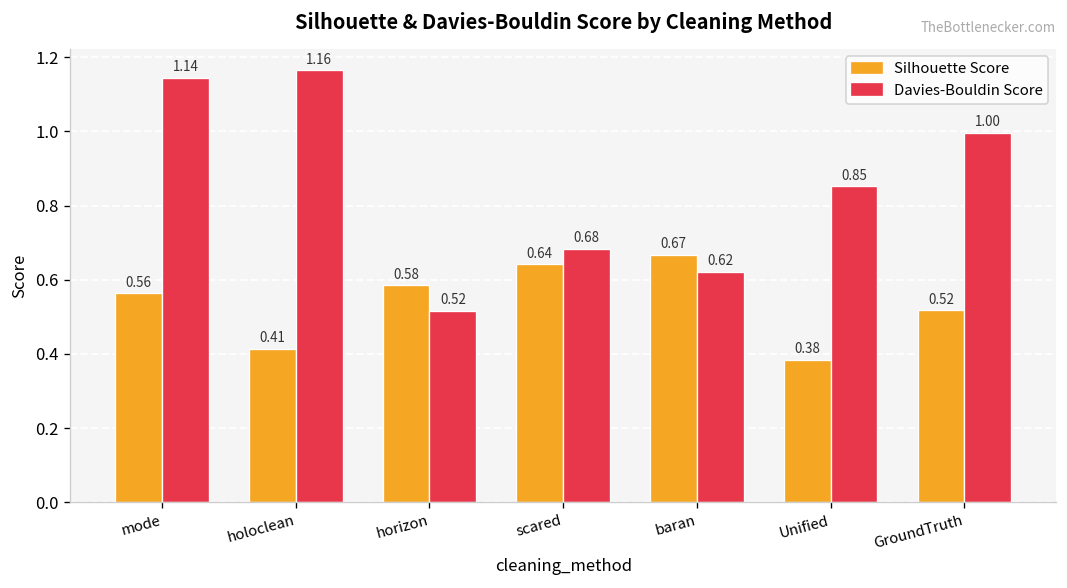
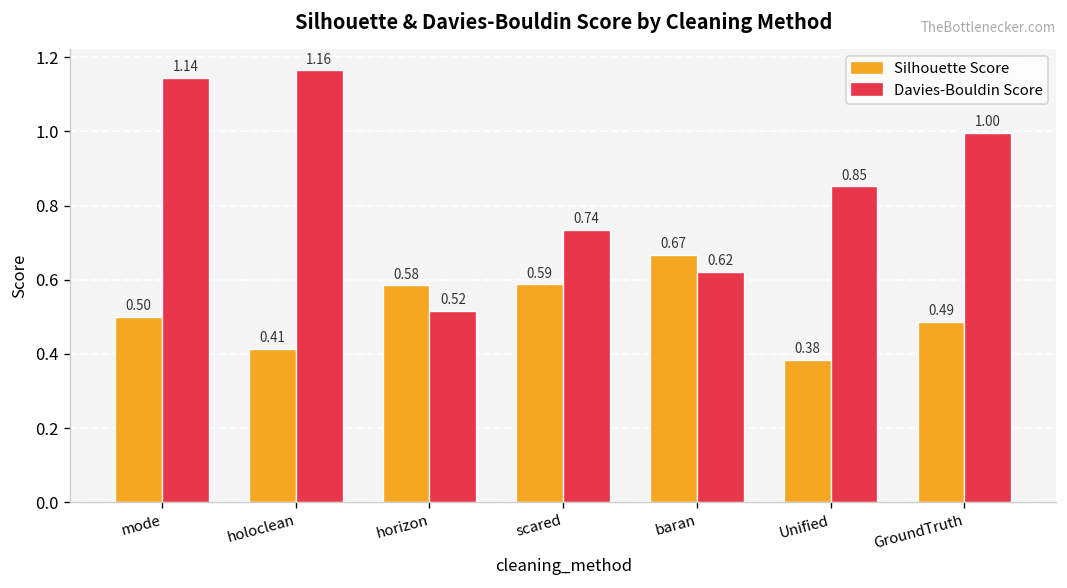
Silhouette Score, mode: 0.56 -> 0.50
Silhouette Score, scared: 0.64 -> 0.59
Davies-Bouldin Score, scared: 0.68 -> 0.74
Silhouette Score, GroundTruth: 0.52 -> 0.49
